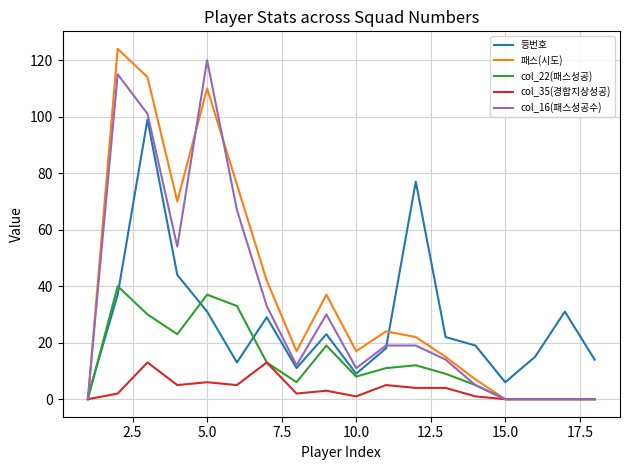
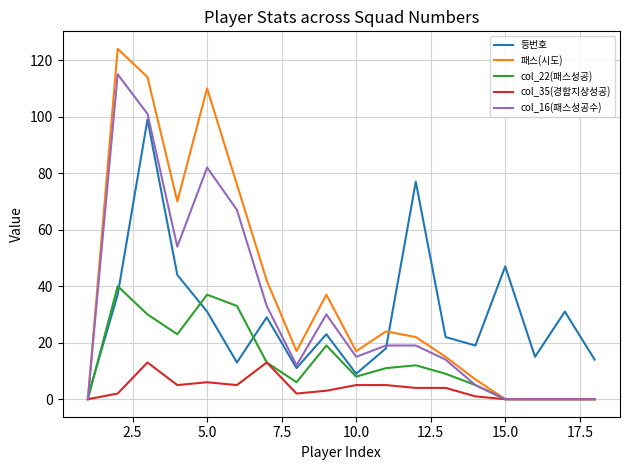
col_16(패스성공수), 5.0: 120 -> 82
col_35(경합지상성공), 10.0: 1 -> 5
col_16(패스성공수), 10.0: 11 -> 15
등번호, 15.0: 6 -> 47
